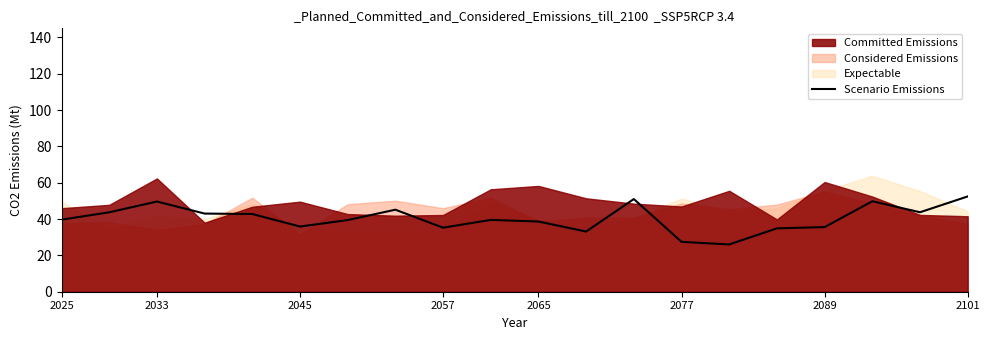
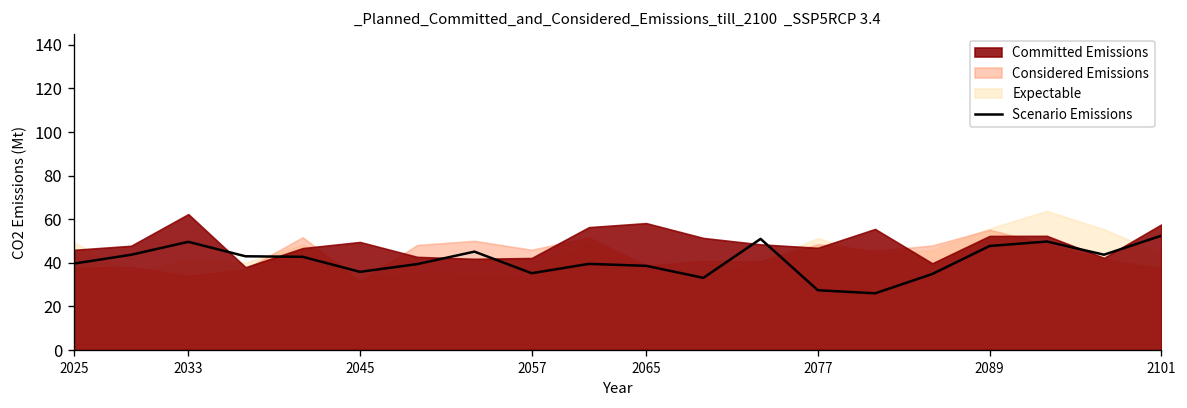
Scenario Emissions, 2089: 36 -> 48
Committed Emissions, 2089: 60 -> 52
Committed Emissions, 2101: 42 -> 58
